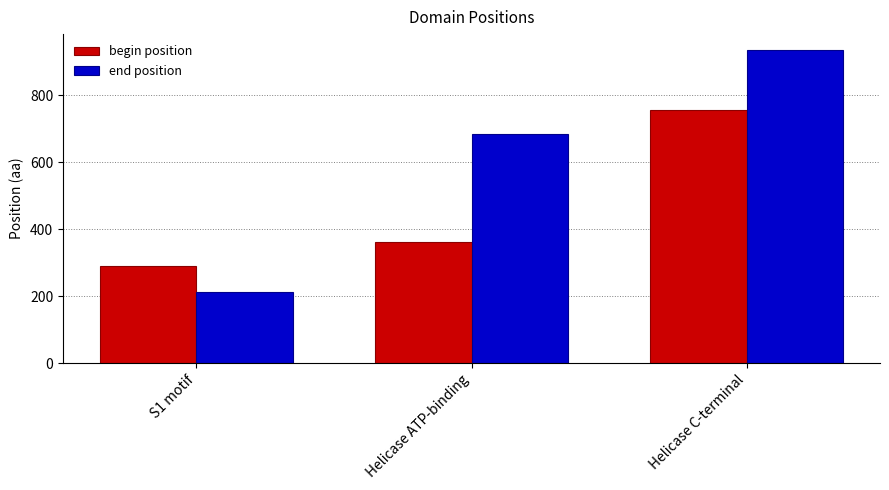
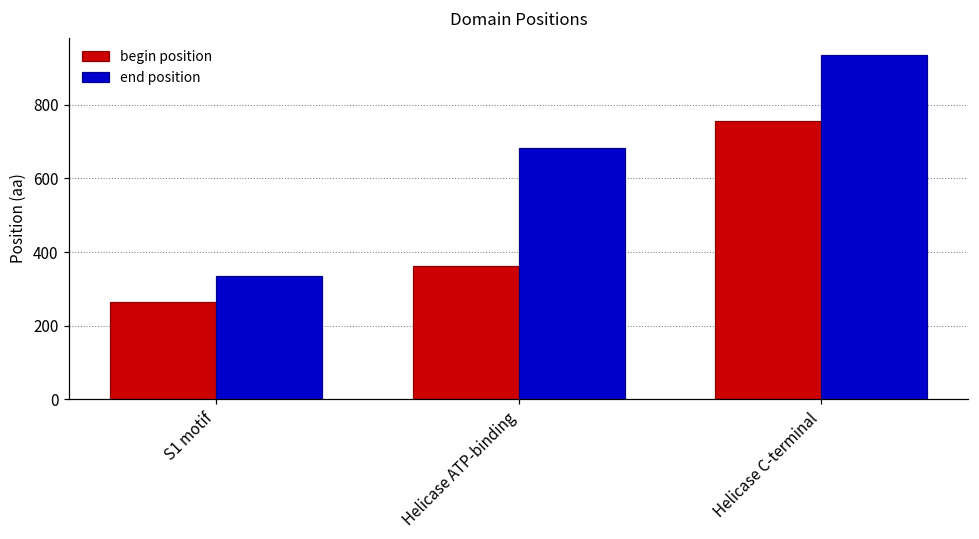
begin position, S1 motif: 290 -> 270
end position, S1 motif: 210 -> 340
